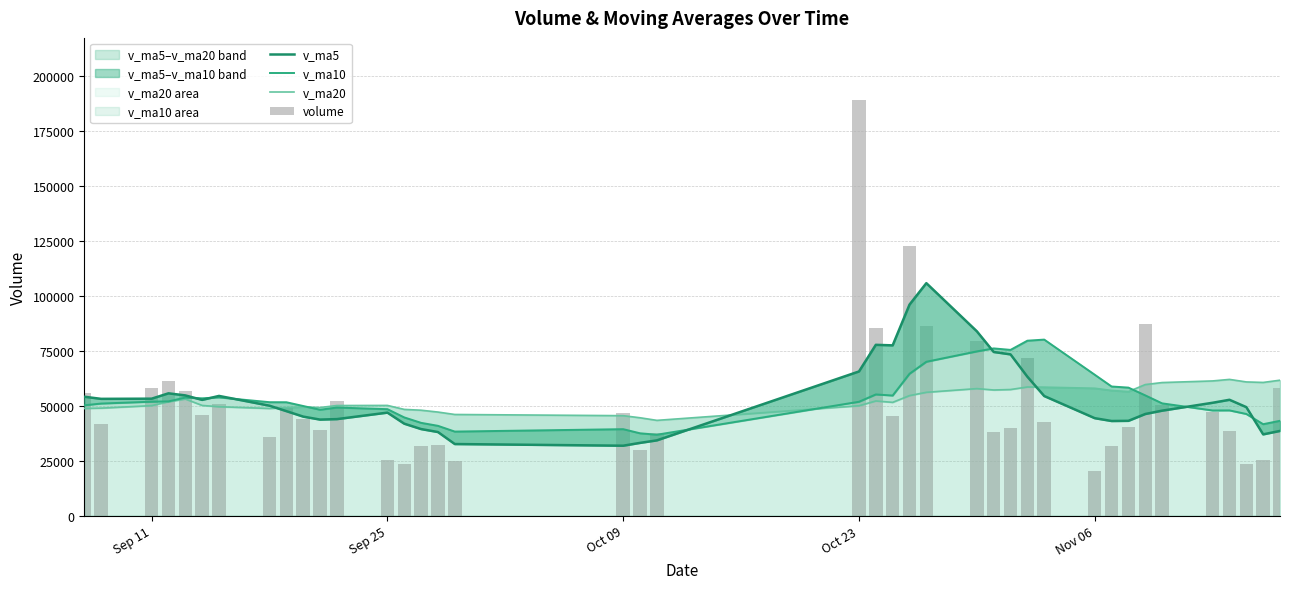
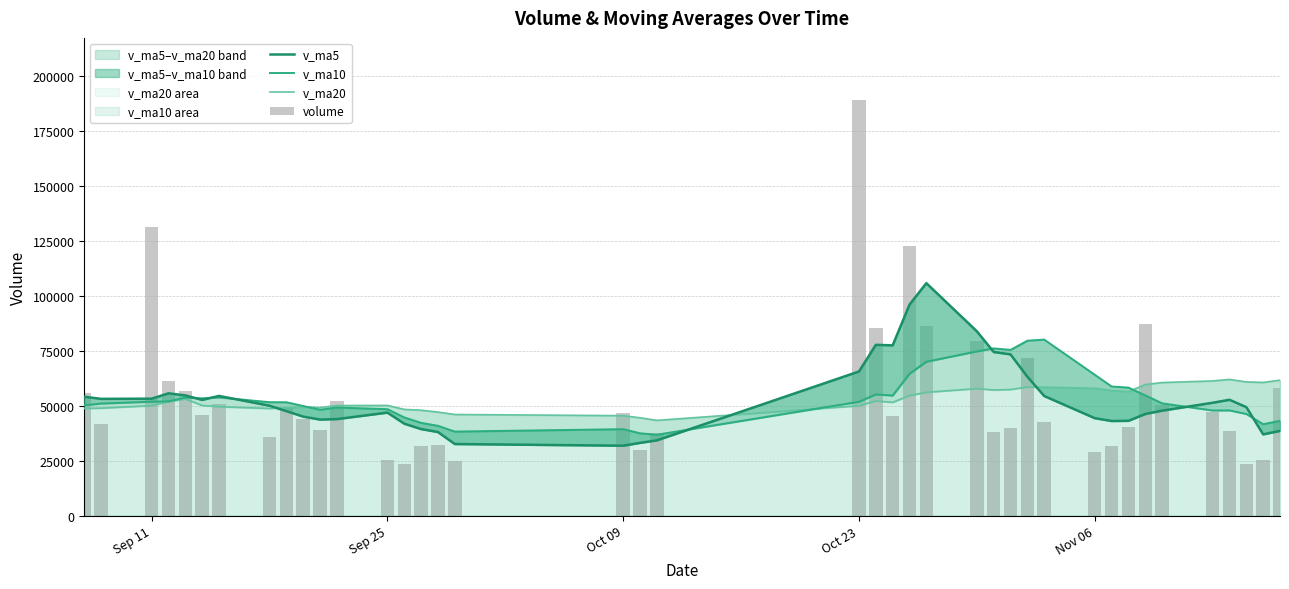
volume, Sep 11: 58000 -> 131000
volume, Nov 06: 20000 -> 29000
